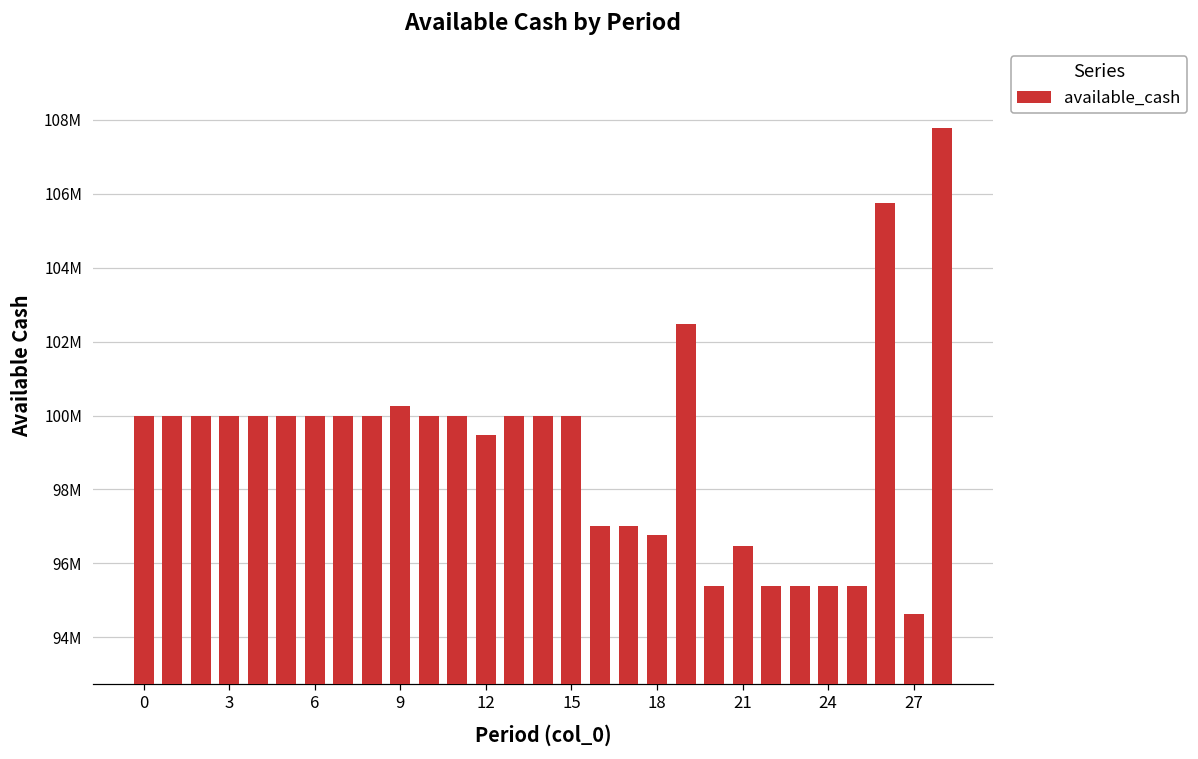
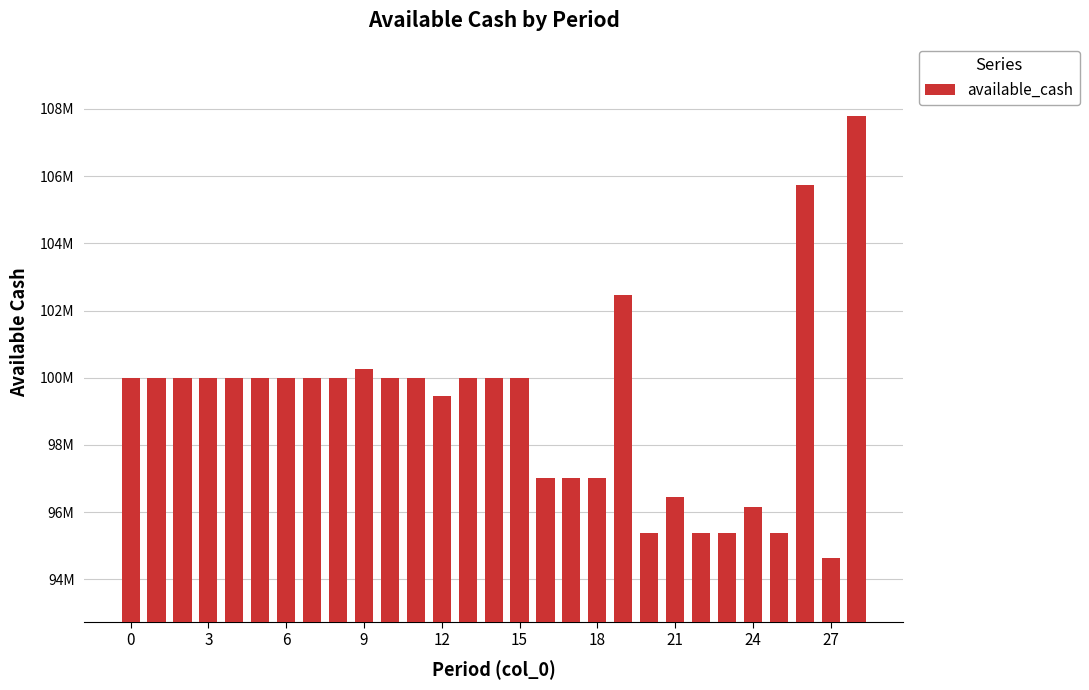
18: 96800000 -> 97000000
24: 95400000 -> 96200000
